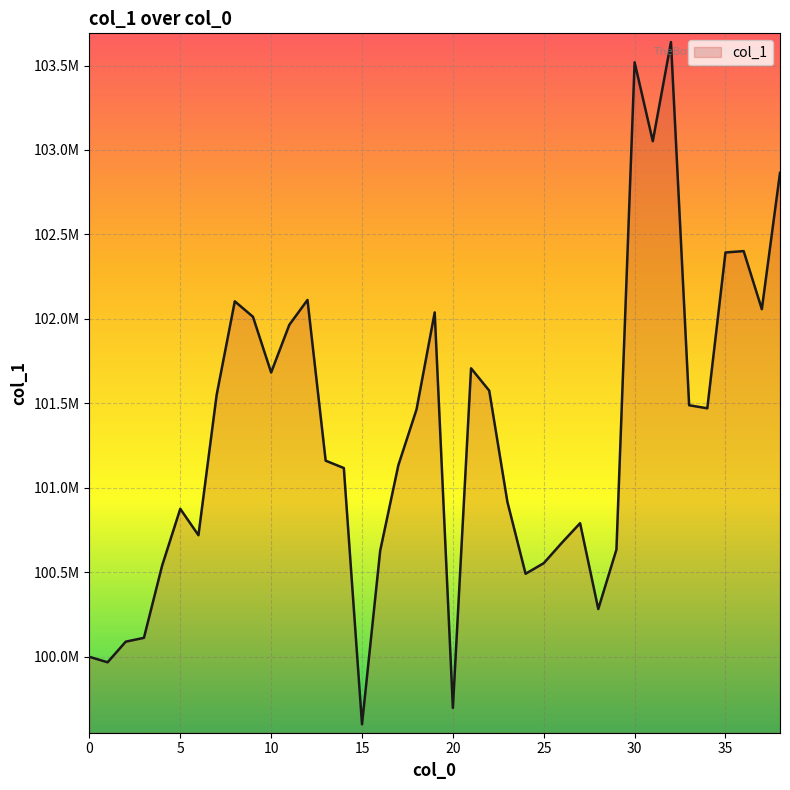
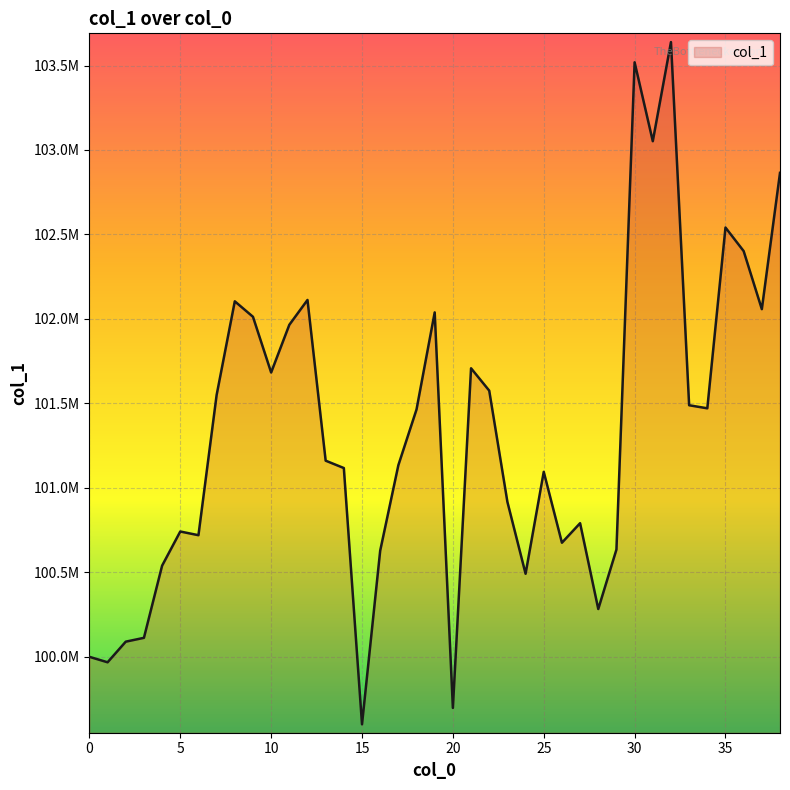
5: 100880000 -> 100740000
25: 100550000 -> 101090000
35: 102390000 -> 102540000
